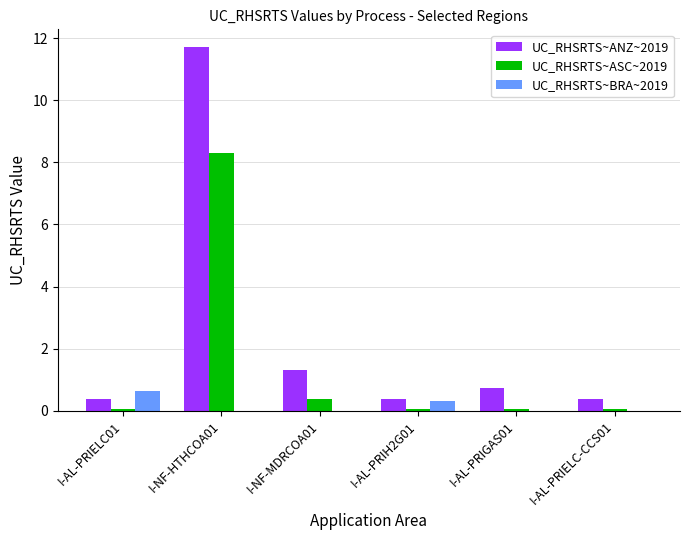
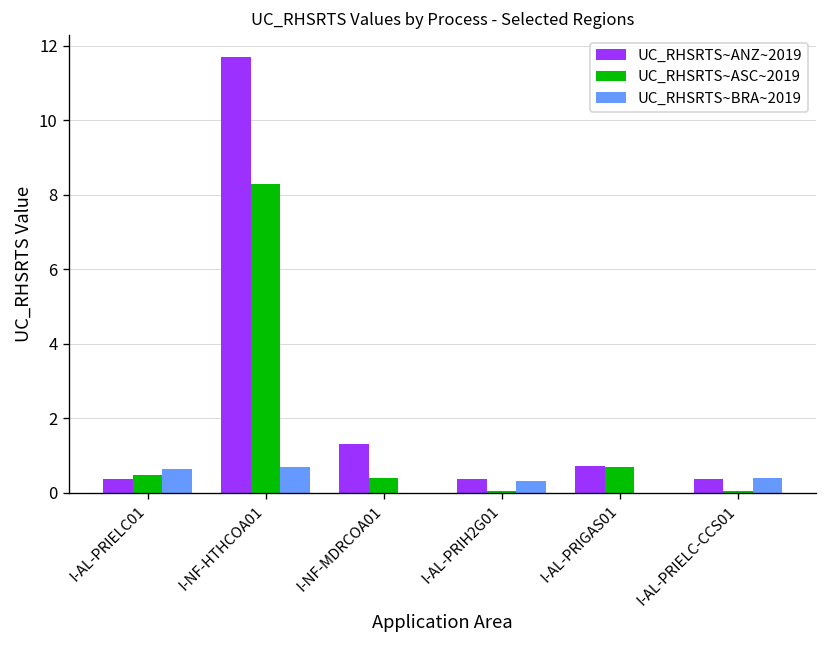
UC_RHSRTS~ASC~2019, I-AL-PRIELC01: 0.1 -> 0.5
UC_RHSRTS~BRA~2019, I-NF-HTHCOA01: 0.0 -> 0.7
UC_RHSRTS~ASC~2019, I-AL-PRIGAS01: 0.1 -> 0.7
UC_RHSRTS~BRA~2019, I-AL-PRIELC-CCS01: 0.0 -> 0.4
